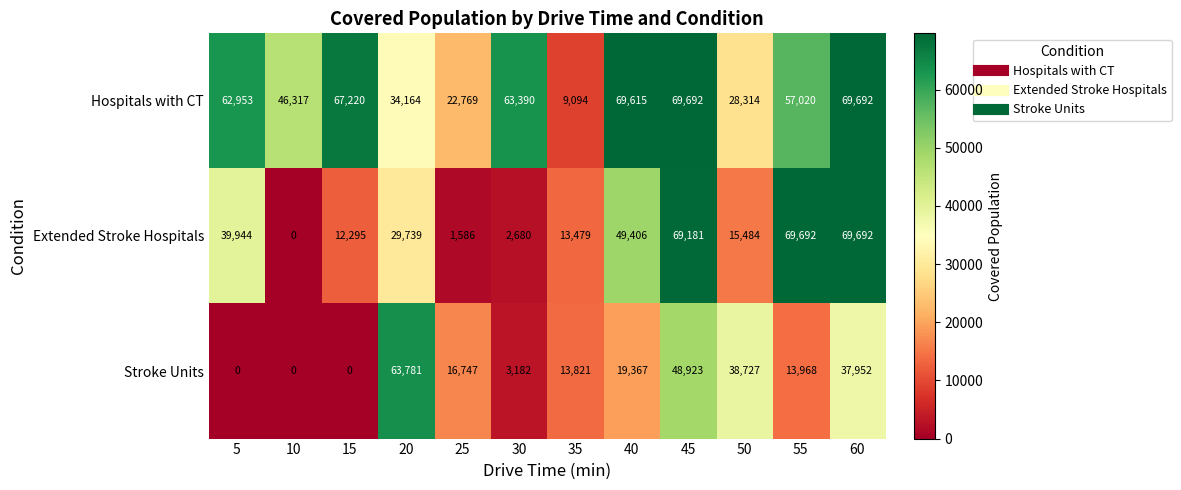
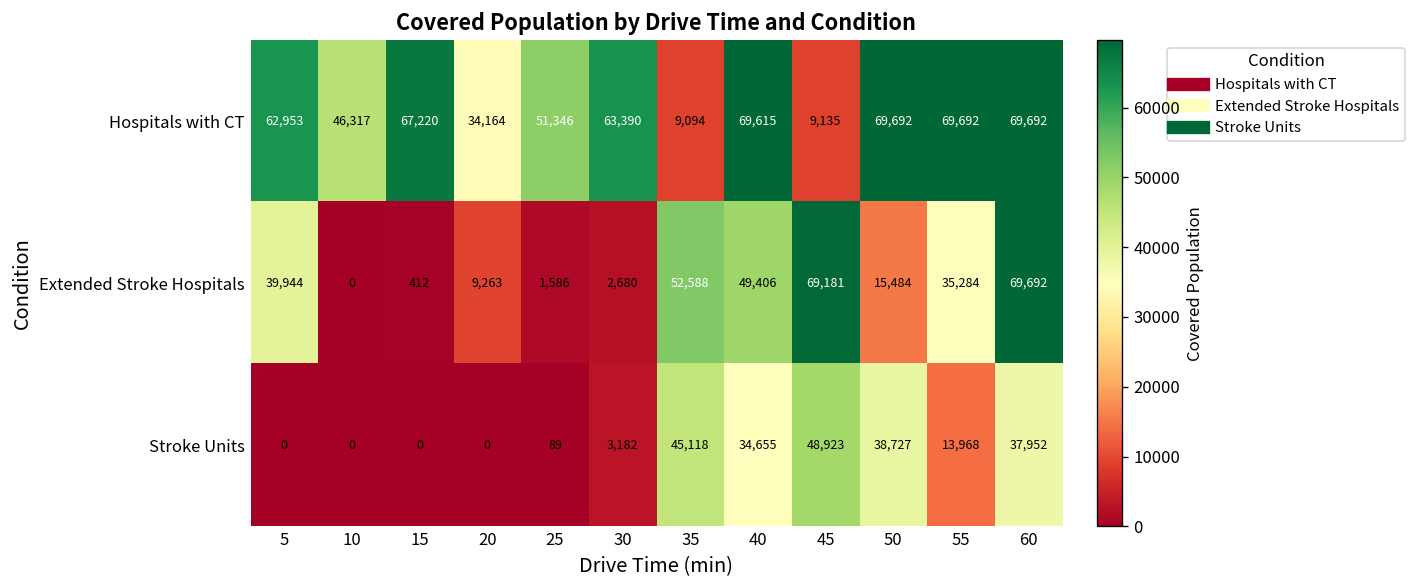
Hospitals with CT, 25: 22,769 -> 51,346
Hospitals with CT, 45: 69,692 -> 9,135
Hospitals with CT, 50: 28,314 -> 69,692
Hospitals with CT, 55: 57,020 -> 69,692
Extended Stroke Hospitals, 15: 12,295 -> 412
Extended Stroke Hospitals, 20: 29,739 -> 9,263
Extended Stroke Hospitals, 35: 13,479 -> 52,588
Extended Stroke Hospitals, 55: 69,692 -> 35,284
Stroke Units, 20: 63,781 -> 0
Stroke Units, 25: 16,747 -> 89
Stroke Units, 35: 13,821 -> 45,118
Stroke Units, 40: 19,367 -> 34,655
